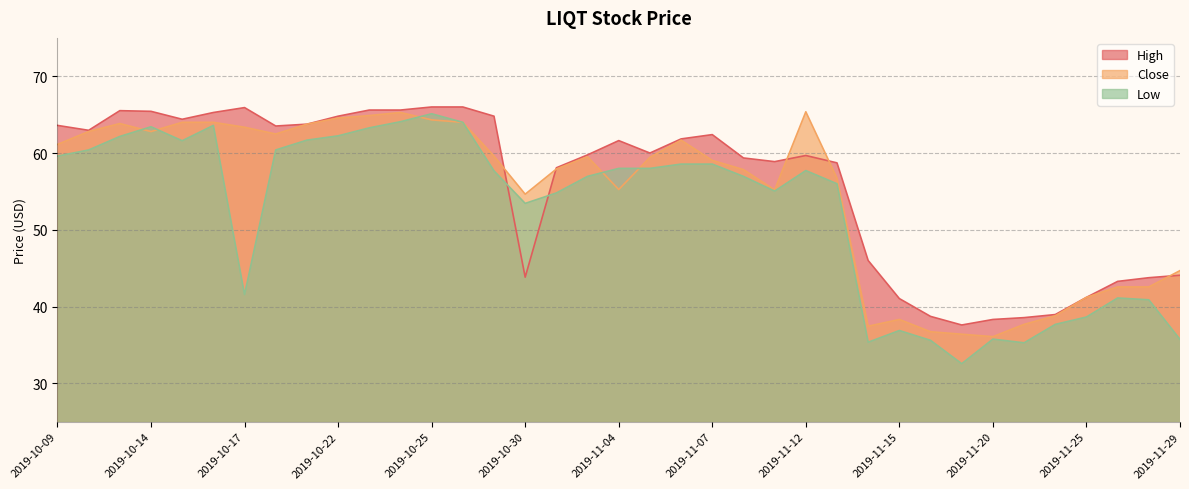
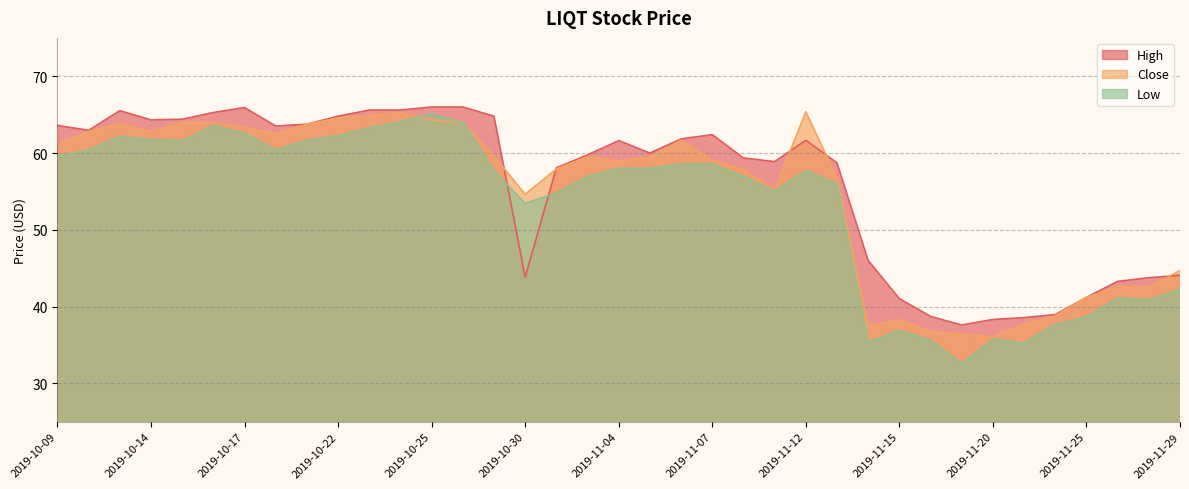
High, 2019-10-14: 65 -> 64
Low, 2019-10-14: 63 -> 62
Low, 2019-10-17: 42 -> 63
Close, 2019-11-04: 55 -> 59
High, 2019-11-12: 60 -> 62
Low, 2019-11-29: 36 -> 42
